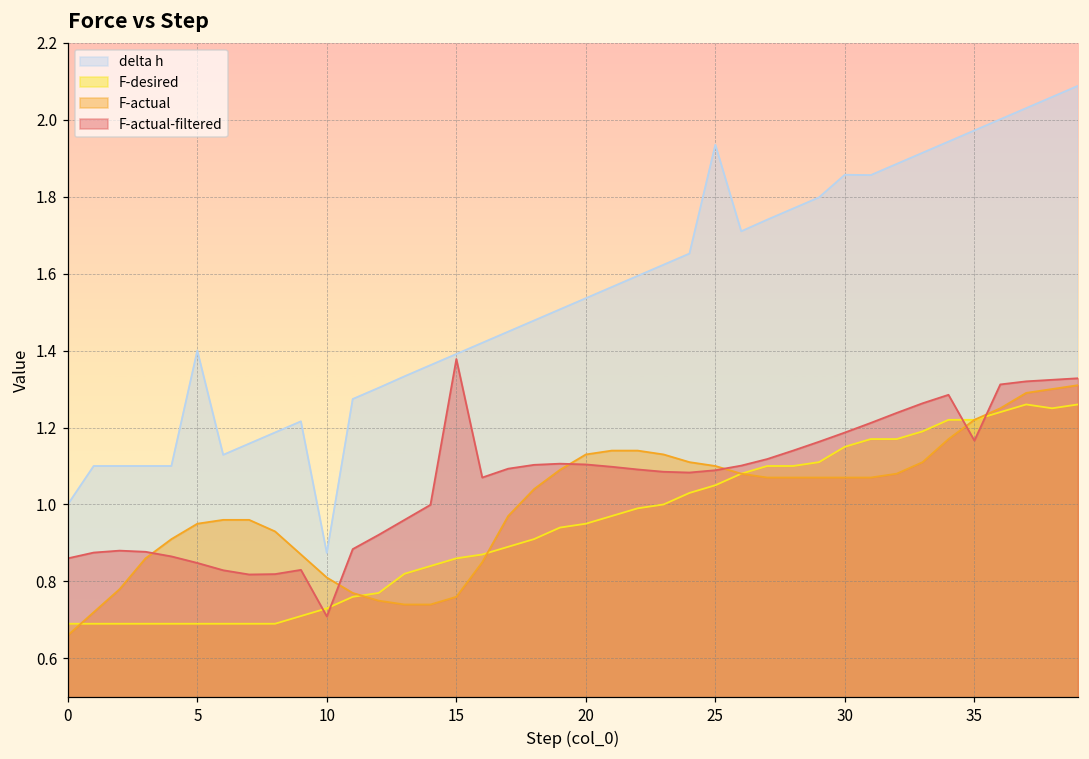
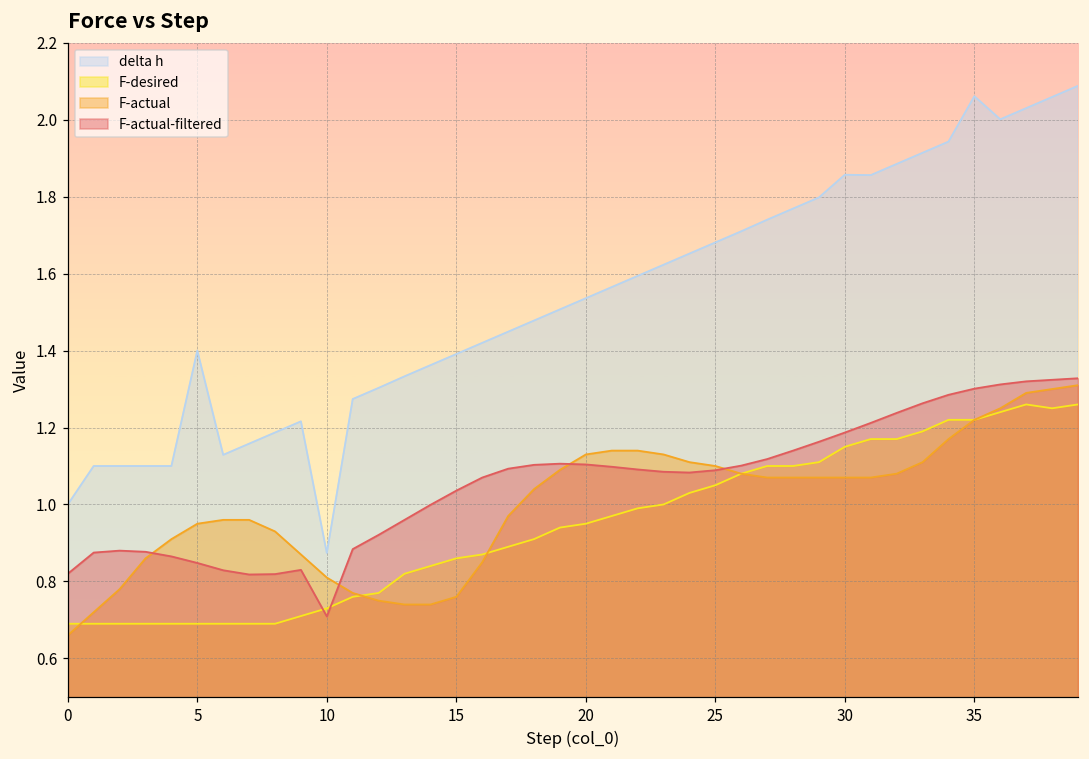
F-actual-filtered, 0: 0.86 -> 0.82
F-actual-filtered, 15: 1.38 -> 1.04
delta h, 25: 1.94 -> 1.68
delta h, 35: 1.97 -> 2.06
F-actual-filtered, 35: 1.17 -> 1.30
